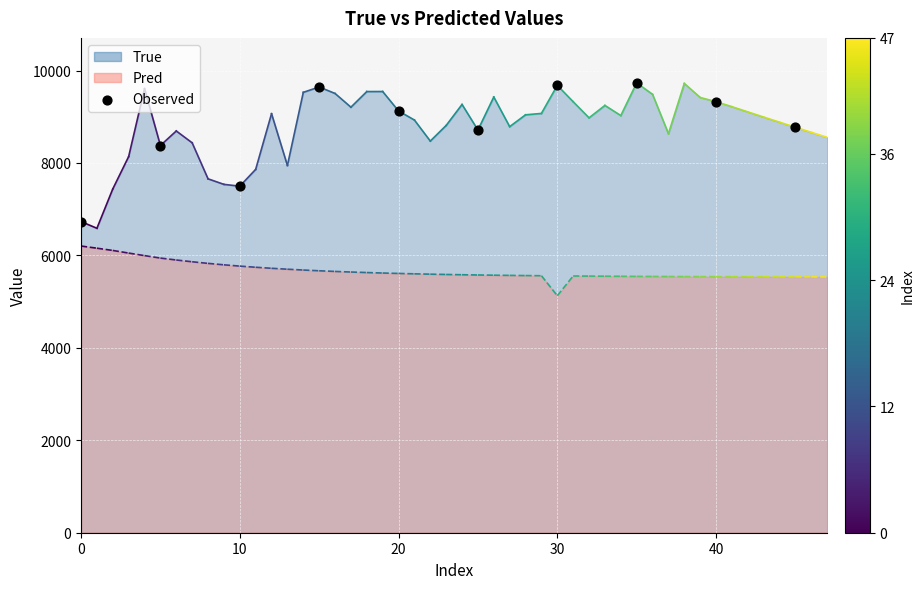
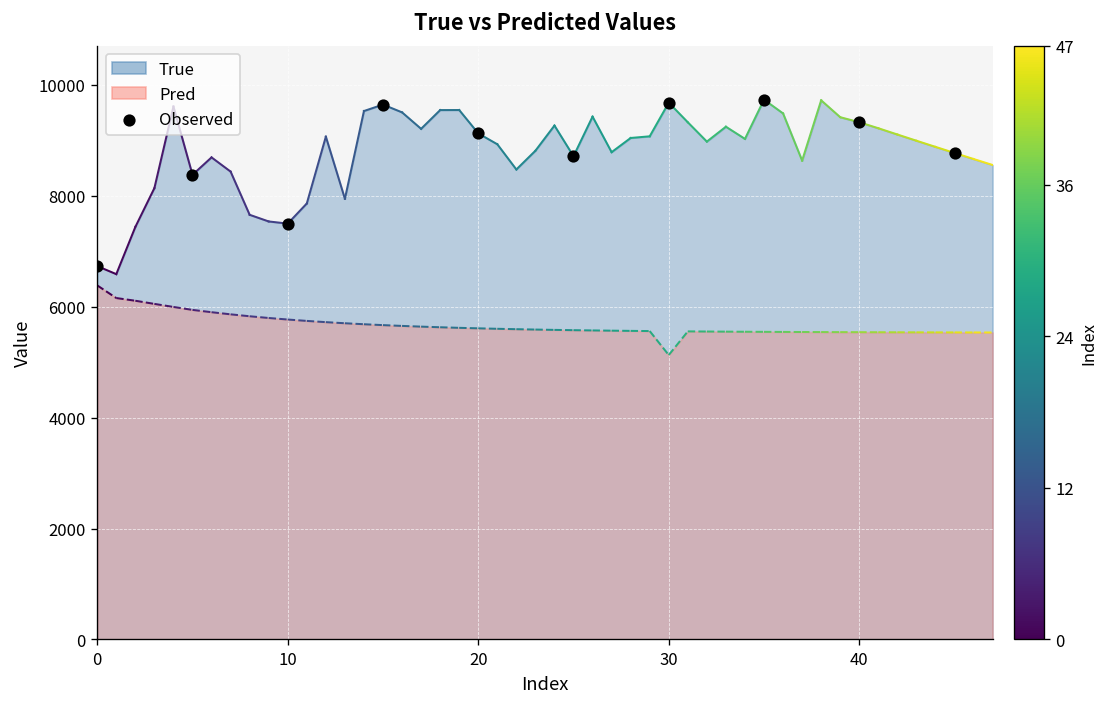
Pred, 0: 6200 -> 6400
